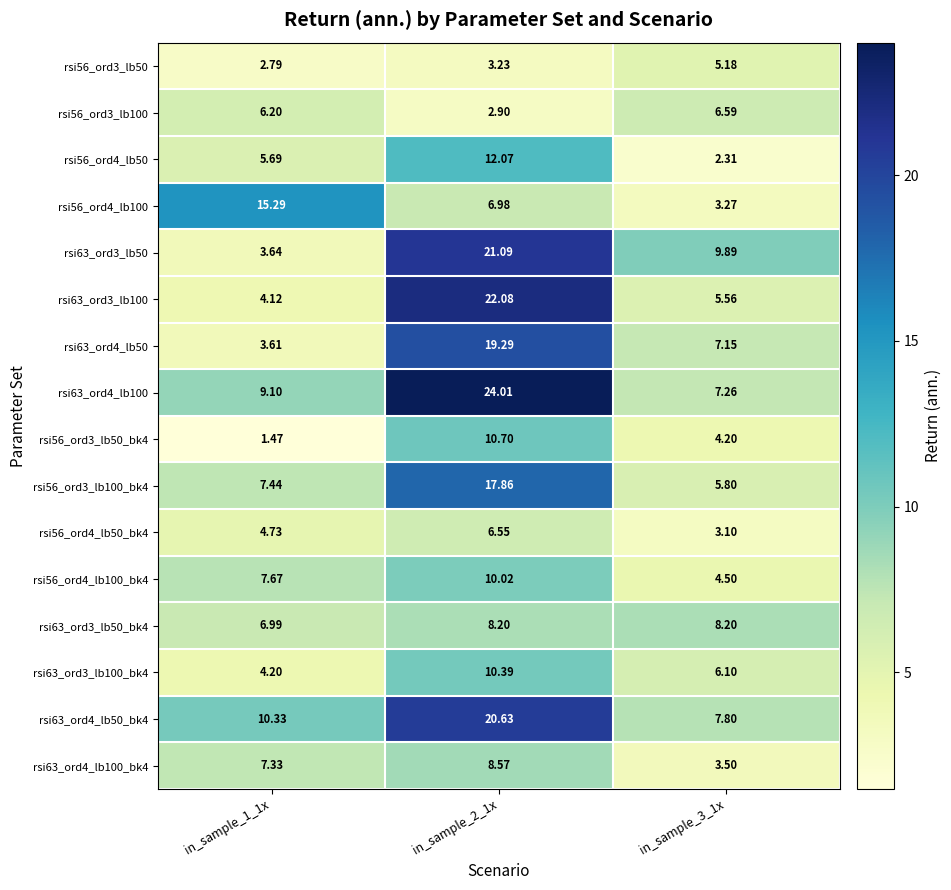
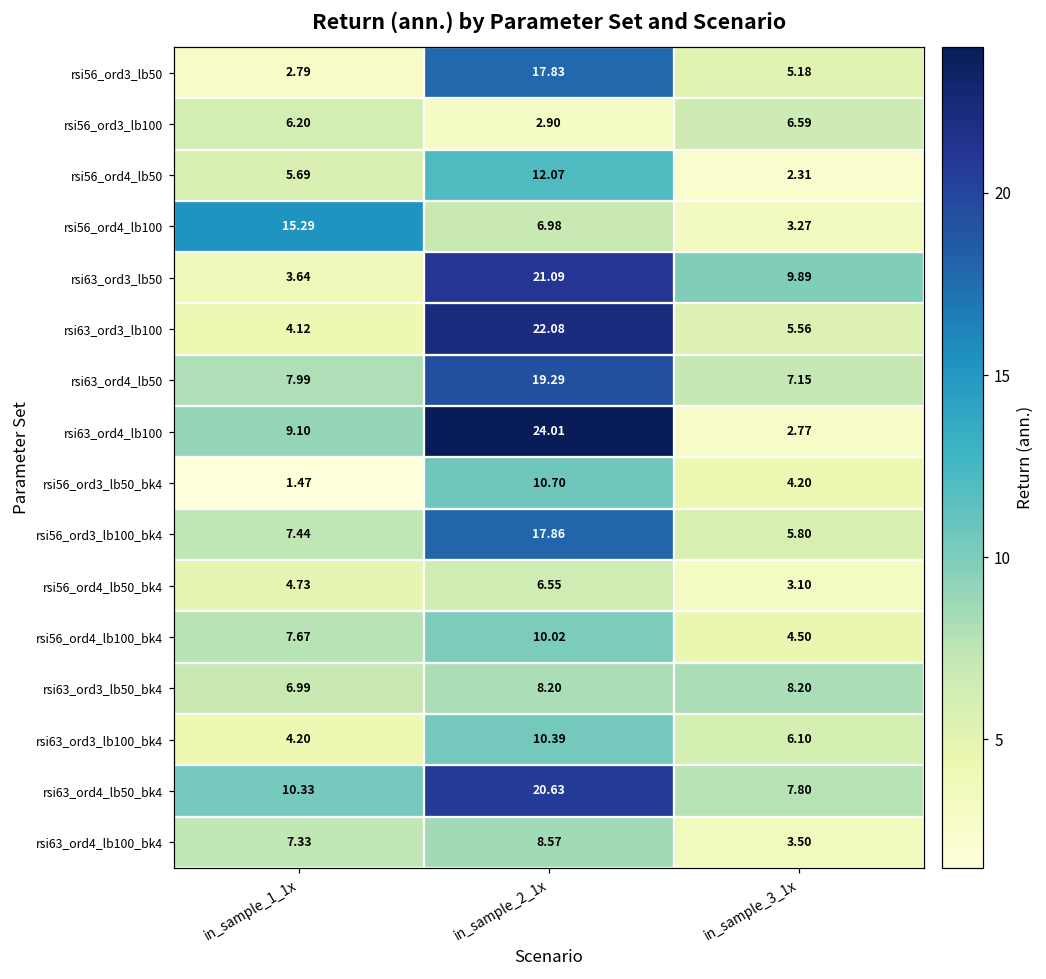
rsi56_ord3_lb50, in_sample_2_1x: 3.23 -> 17.83
rsi63_ord4_lb50, in_sample_1_1x: 3.61 -> 7.99
rsi63_ord4_lb100, in_sample_3_1x: 7.26 -> 2.77
